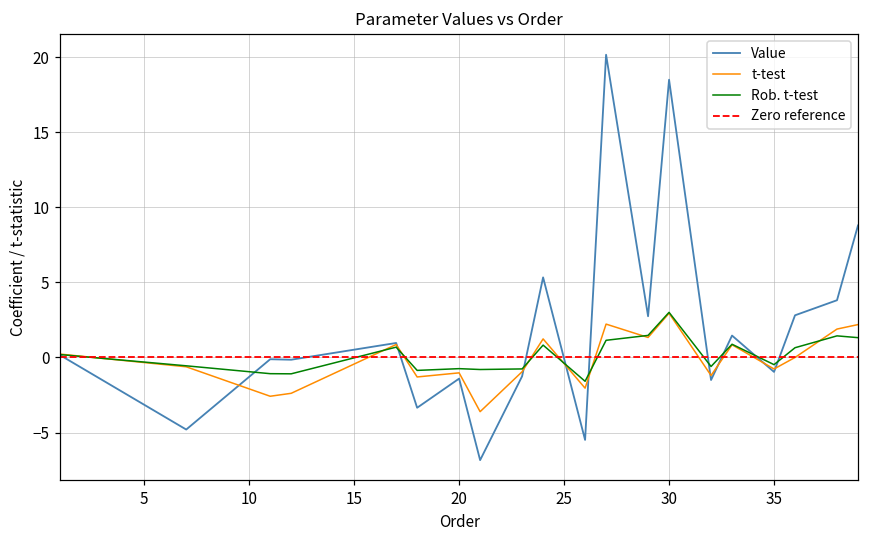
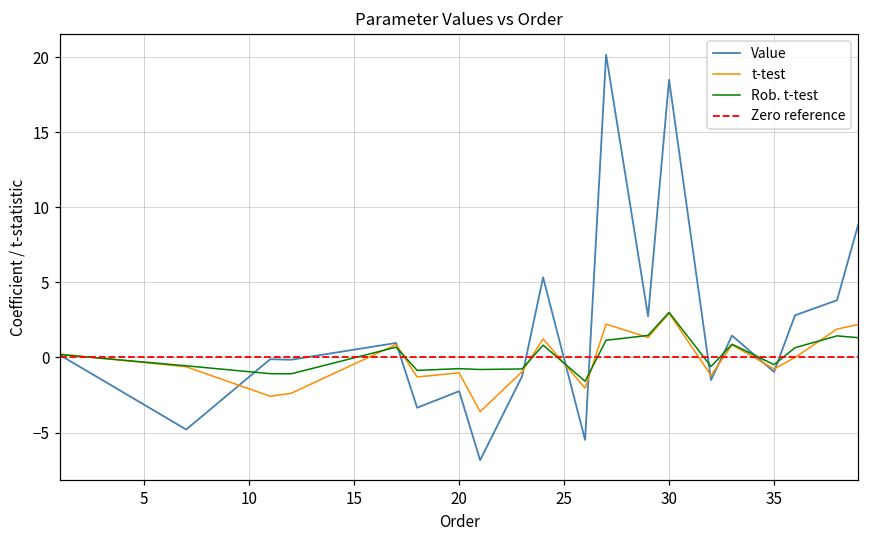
Value, 20: -1.4 -> -2.2
